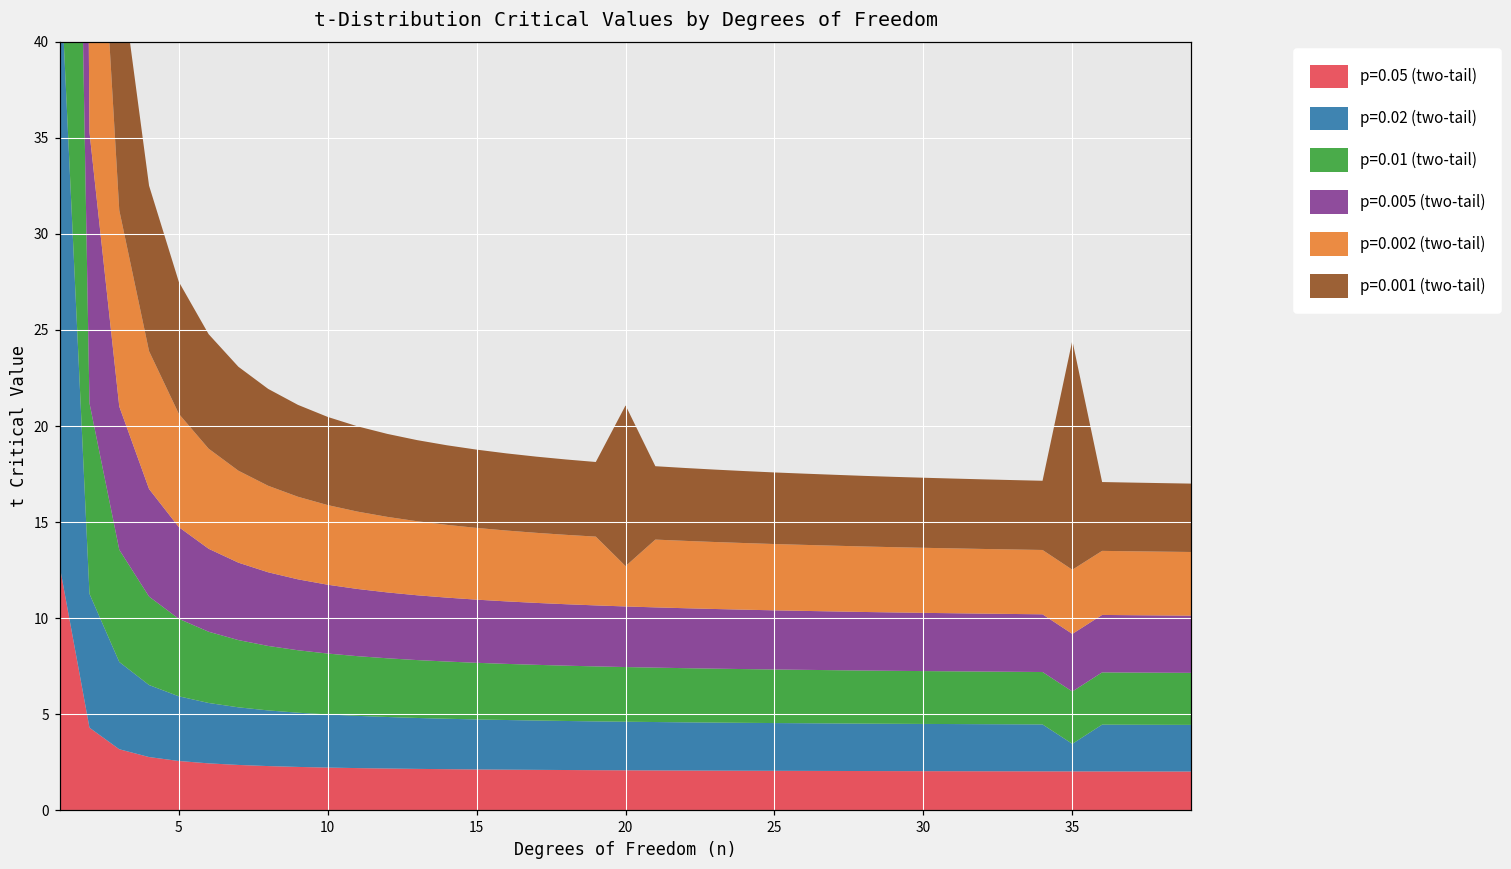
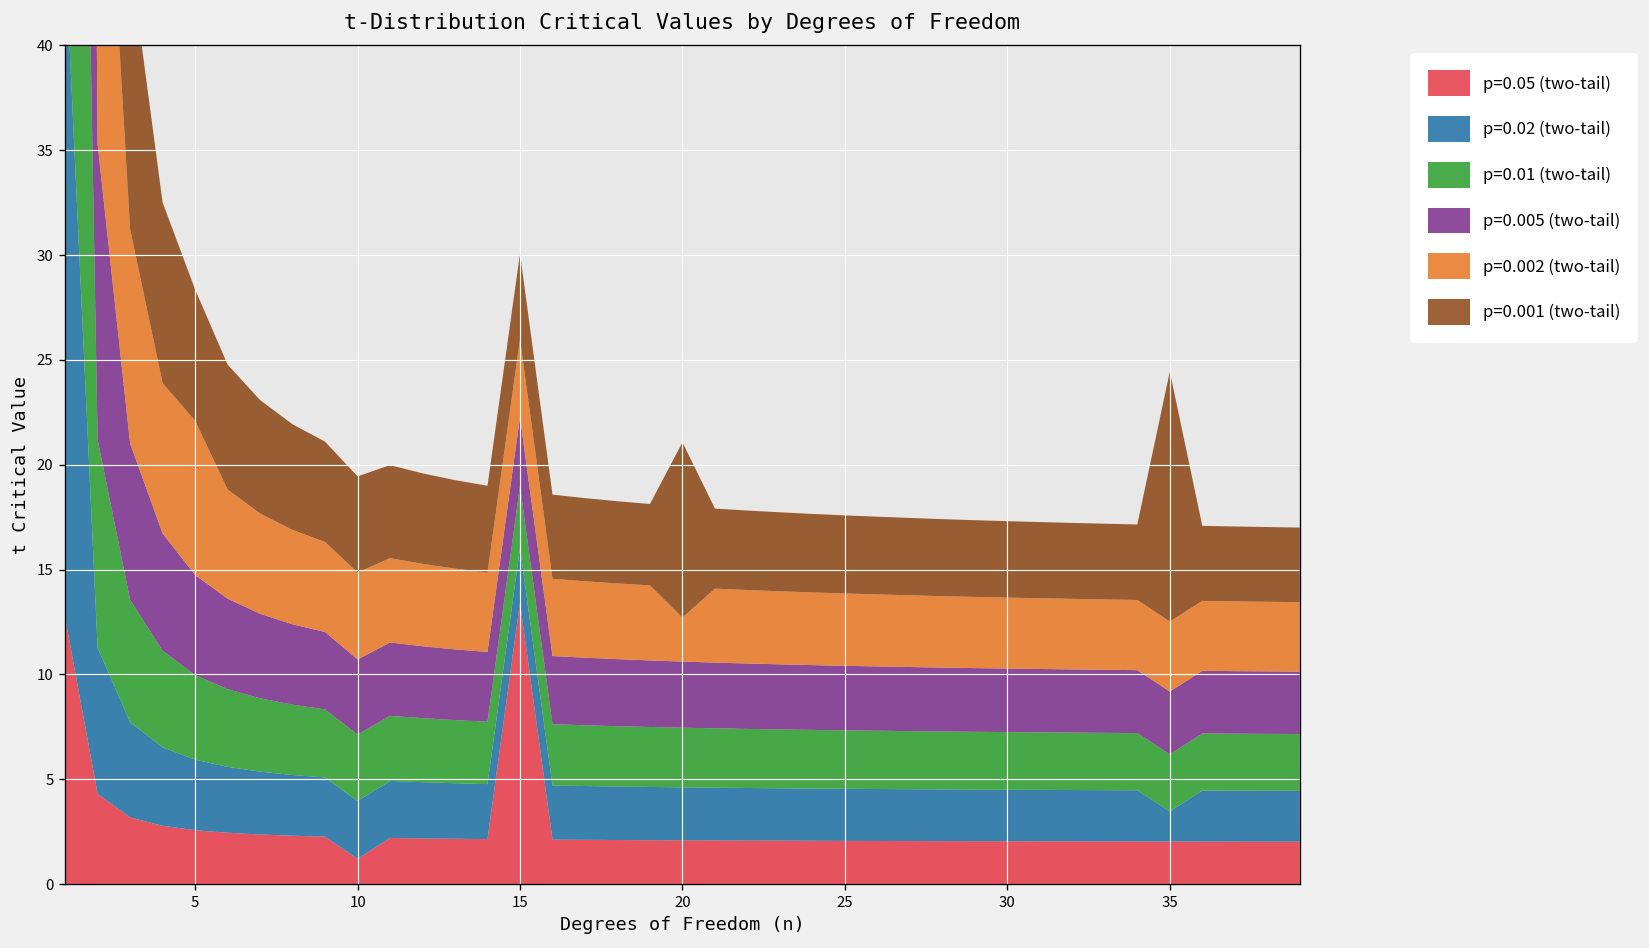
p=0.002 (two-tail), 5: 5.9 -> 7.4
p=0.001 (two-tail), 5: 6.9 -> 6.3
p=0.05 (two-tail), 10: 2.2 -> 1.2
p=0.05 (two-tail), 15: 2.1 -> 13.4
